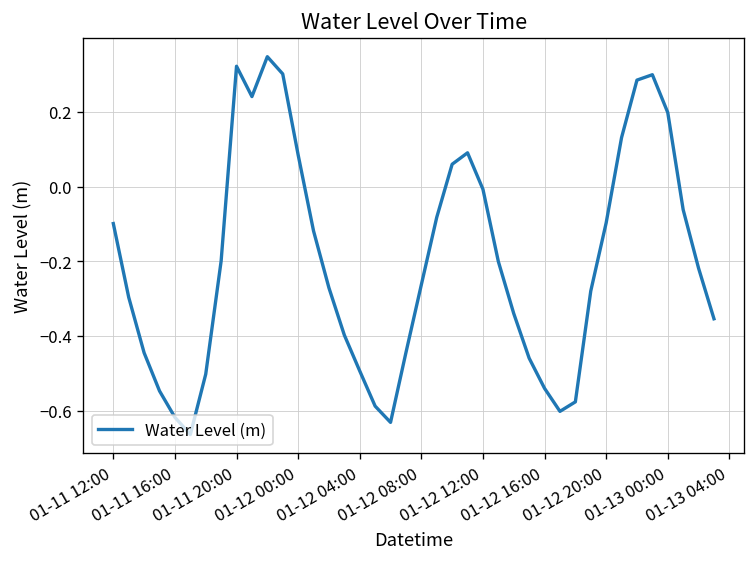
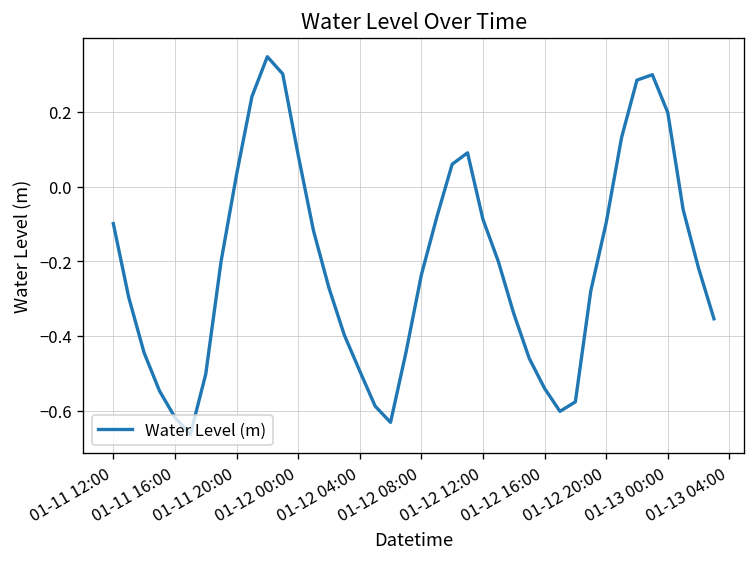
01-11 20:00: 0.32 -> 0.03
01-12 08:00: -0.26 -> -0.24
01-12 12:00: -0.01 -> -0.09
